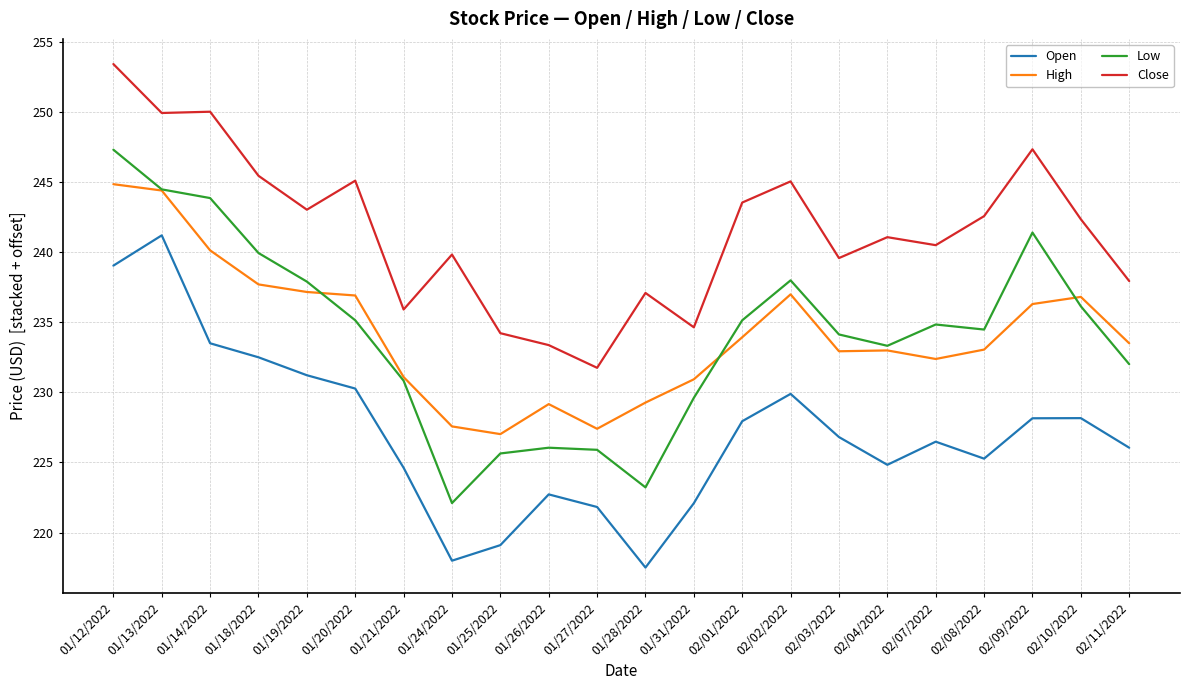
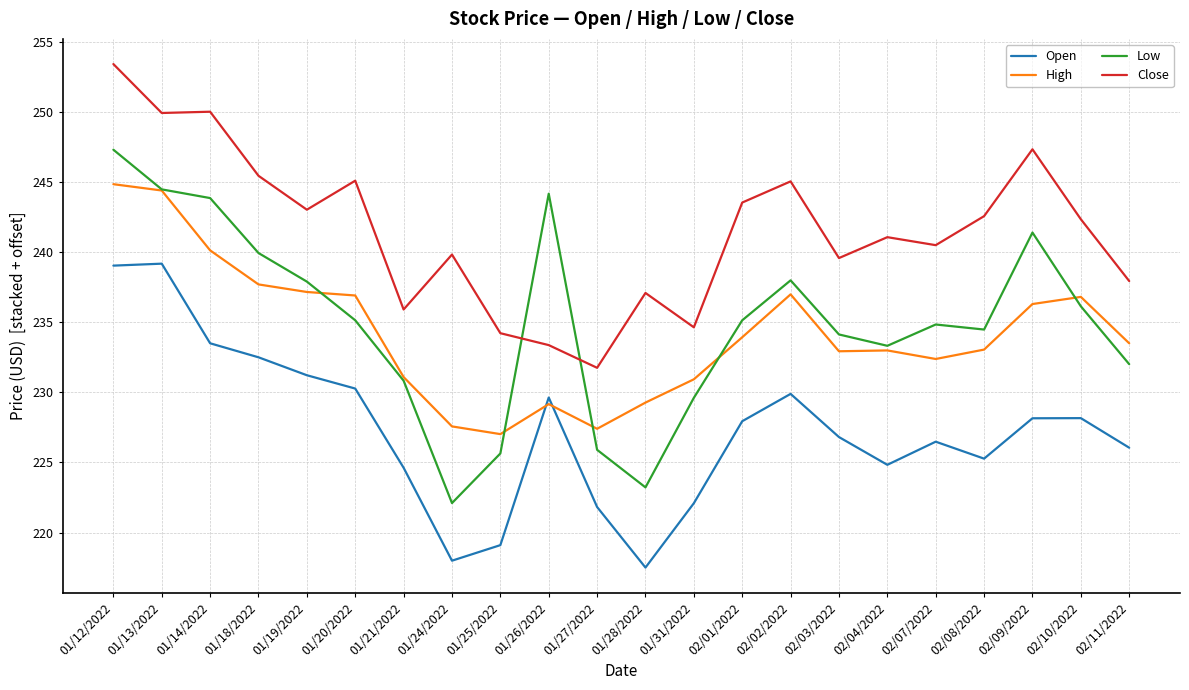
Open, 01/13/2022: 241.2 -> 239.2
Open, 01/26/2022: 222.7 -> 229.6
Low, 01/26/2022: 226.1 -> 244.2
